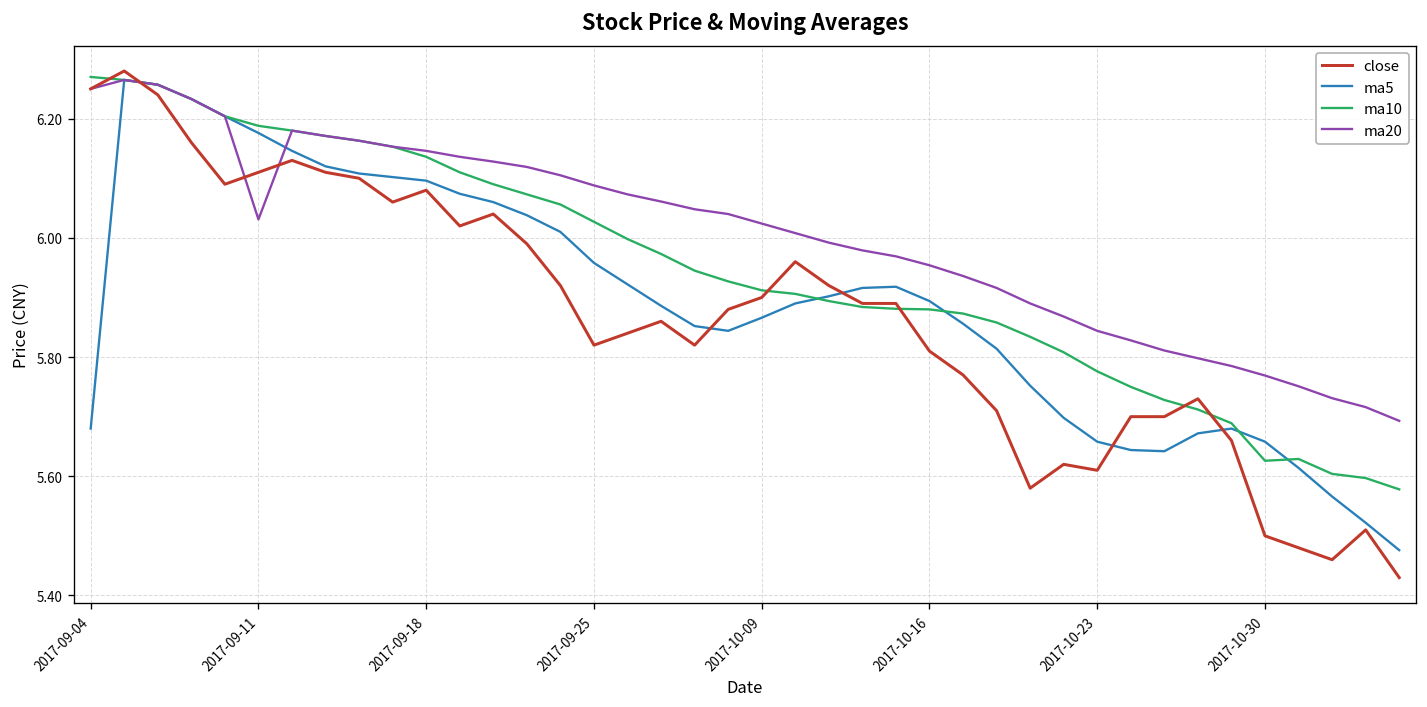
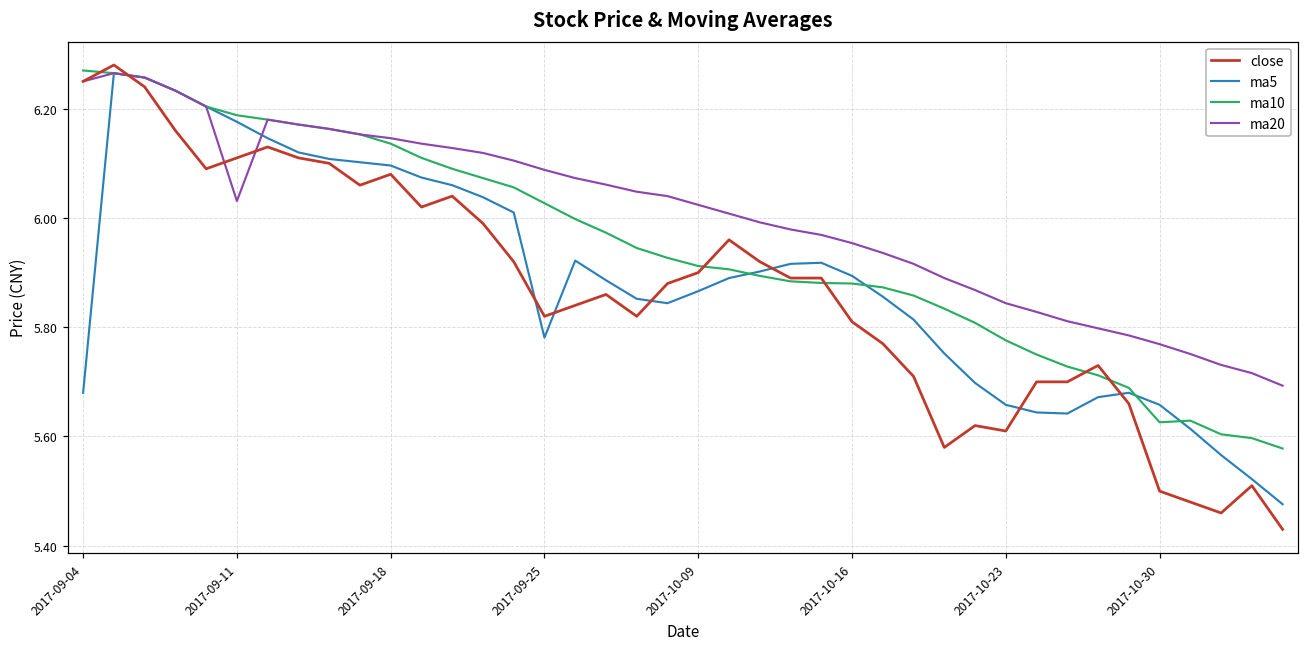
ma5, 2017-09-25: 5.96 -> 5.78
